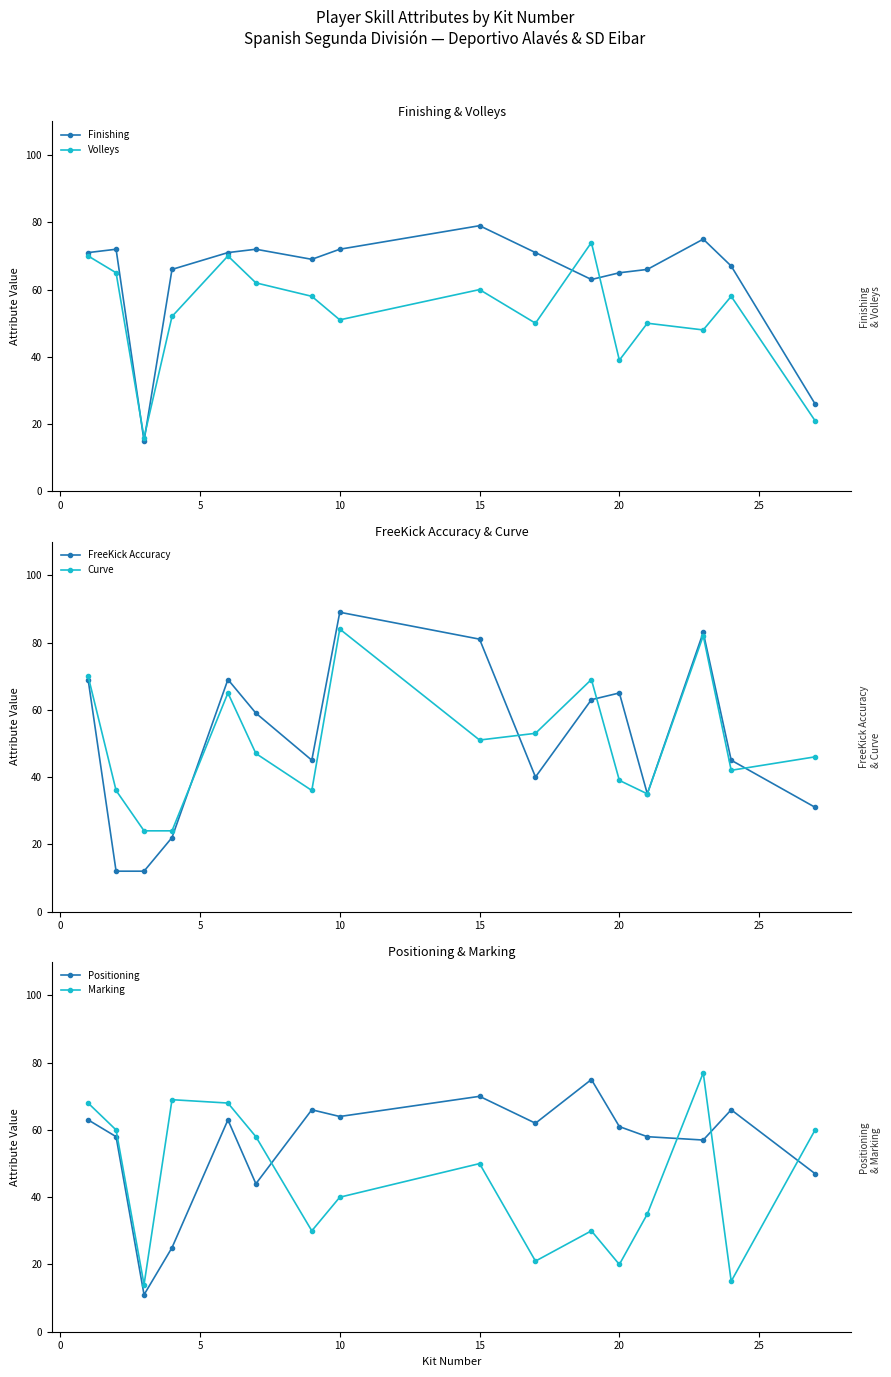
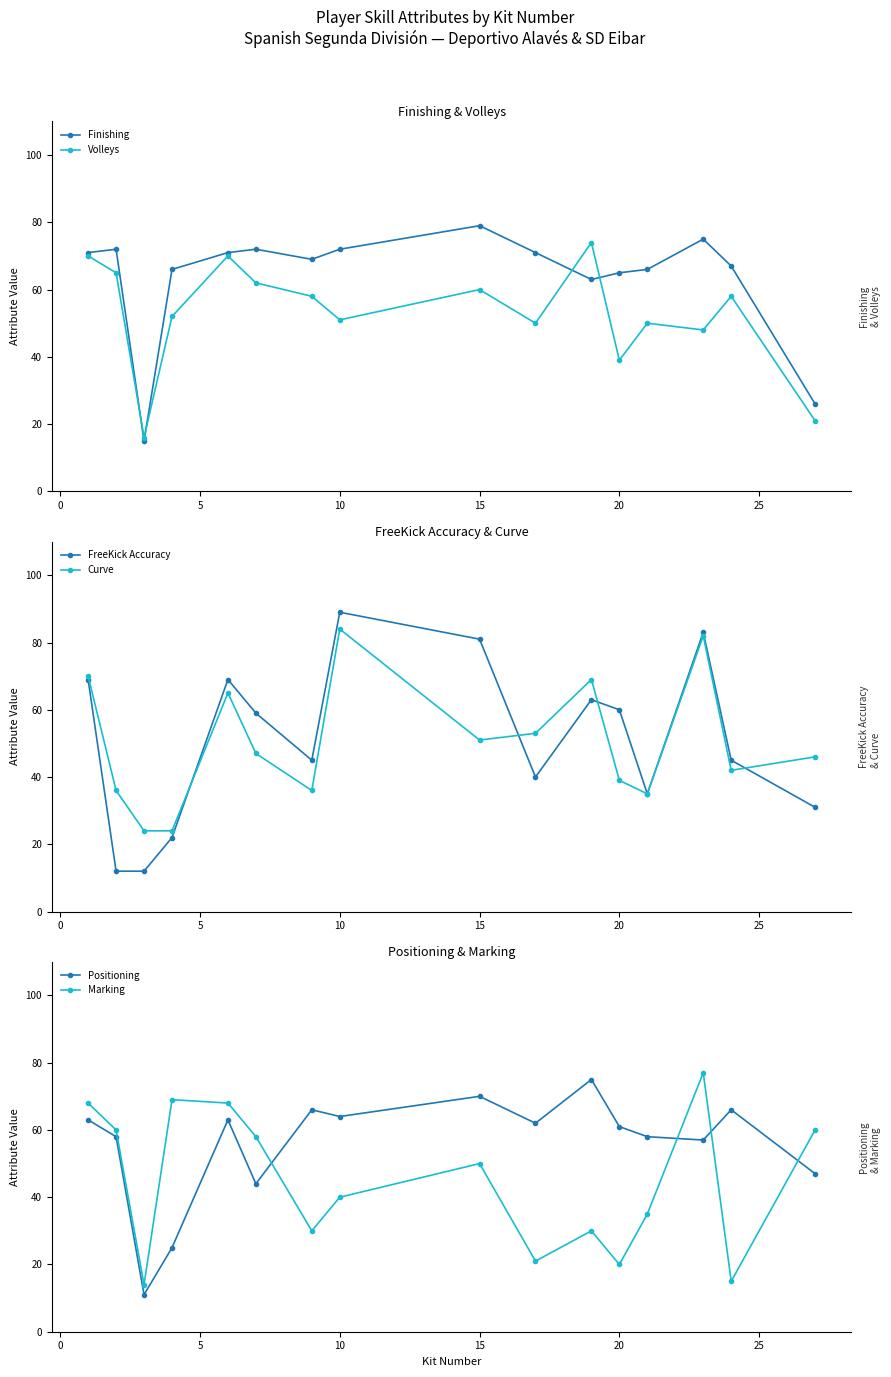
FreeKick Accuracy & Curve, FreeKick Accuracy, 20: 65 -> 60
